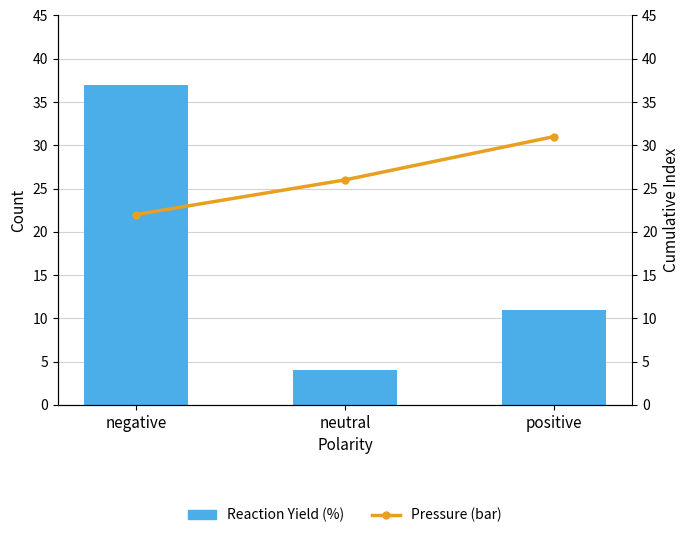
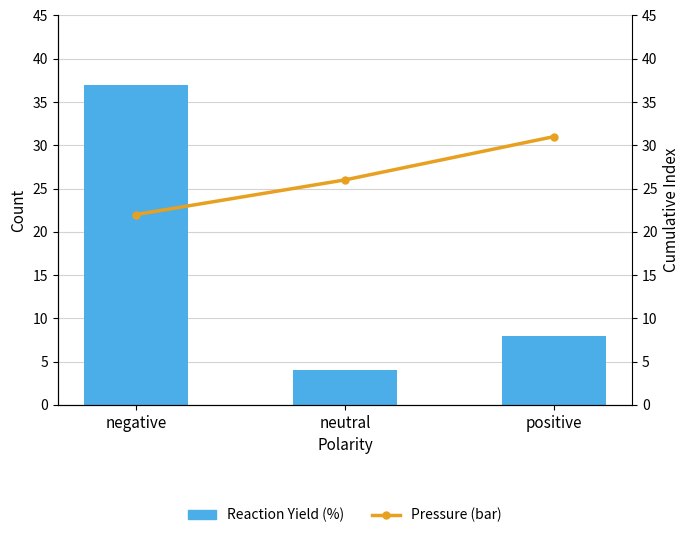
Reaction Yield (%), positive: 11 -> 8
